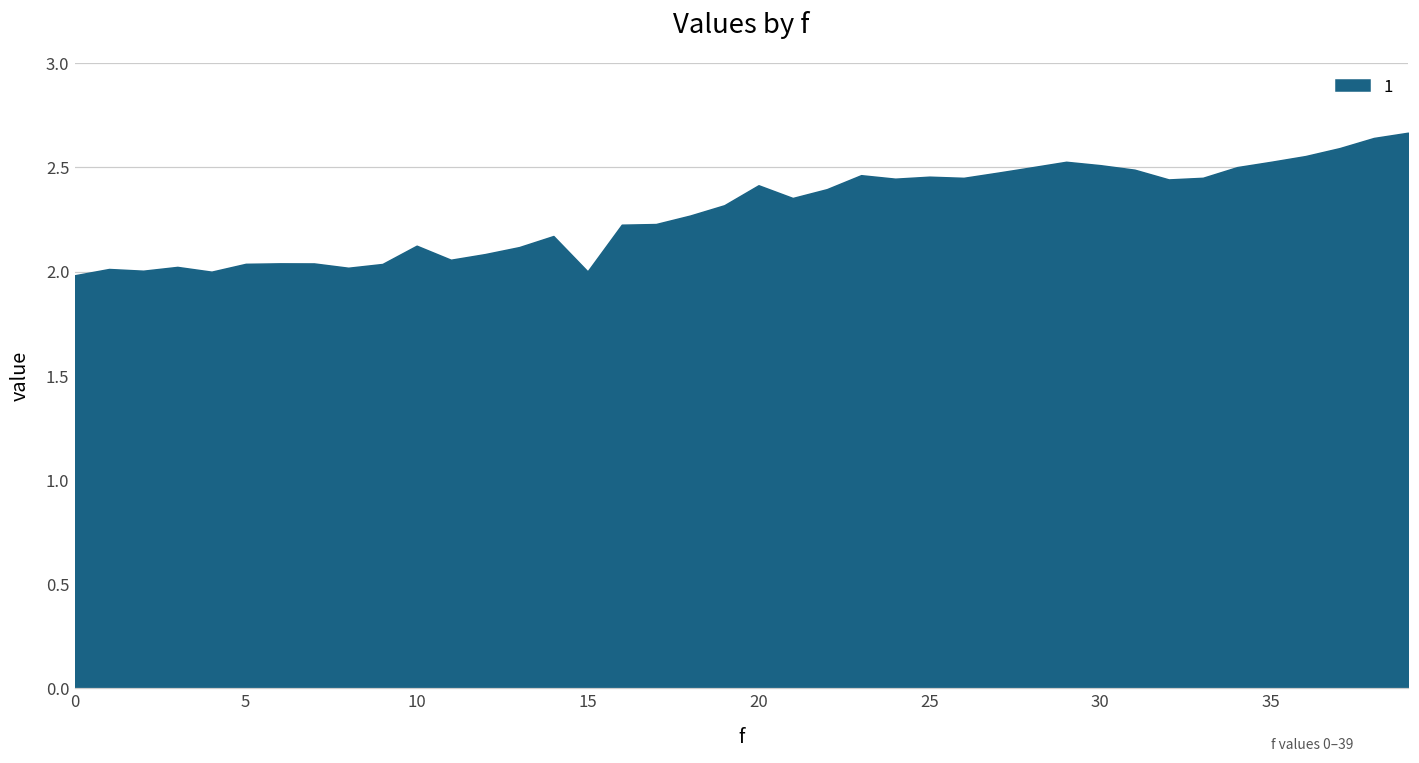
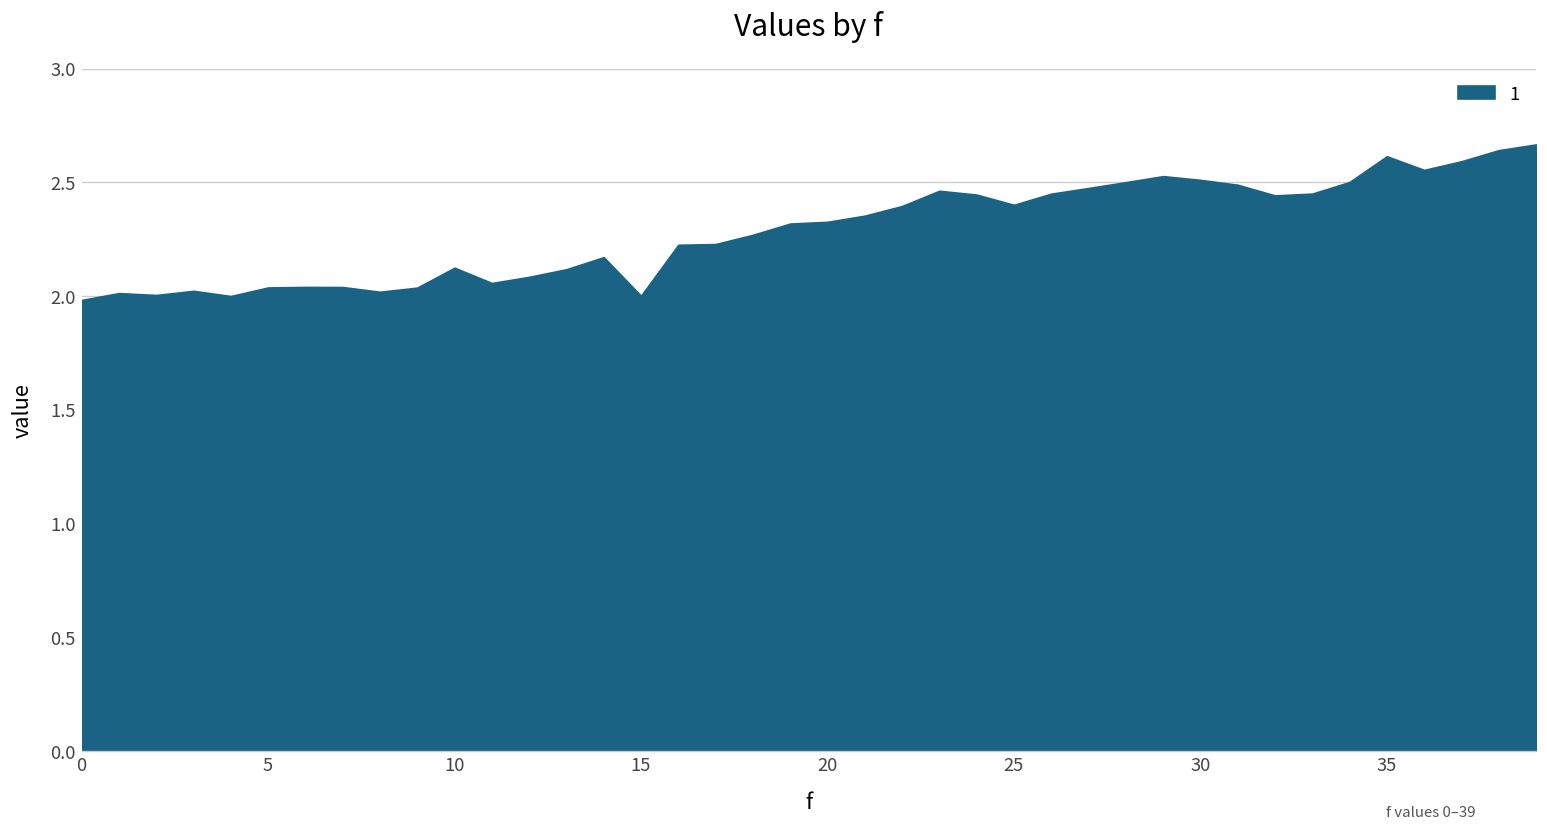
20: 2.41 -> 2.33
25: 2.46 -> 2.40
35: 2.53 -> 2.61
